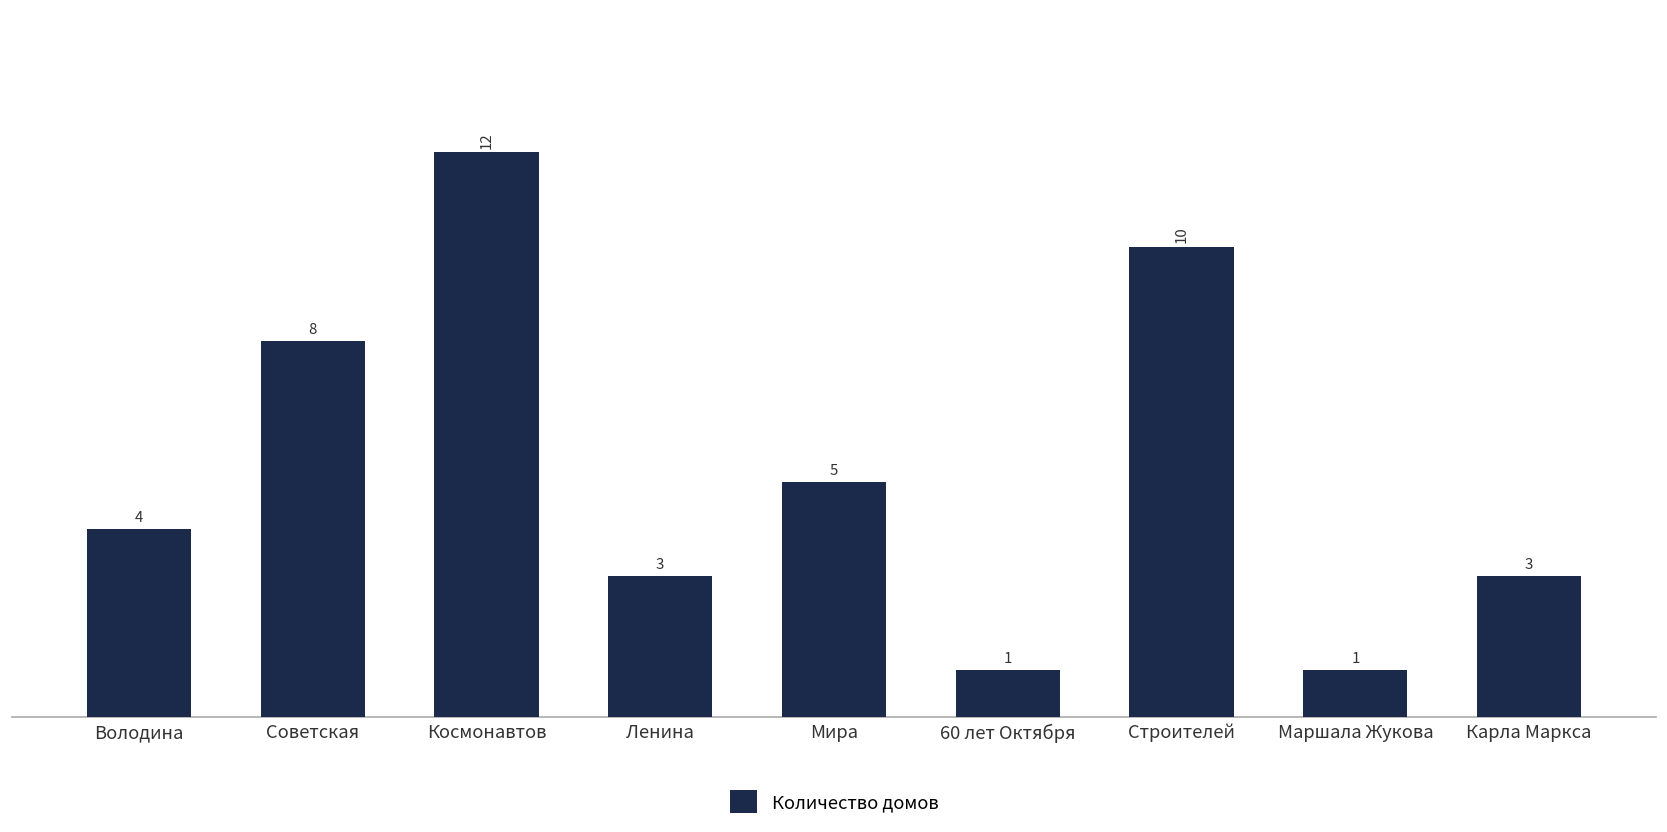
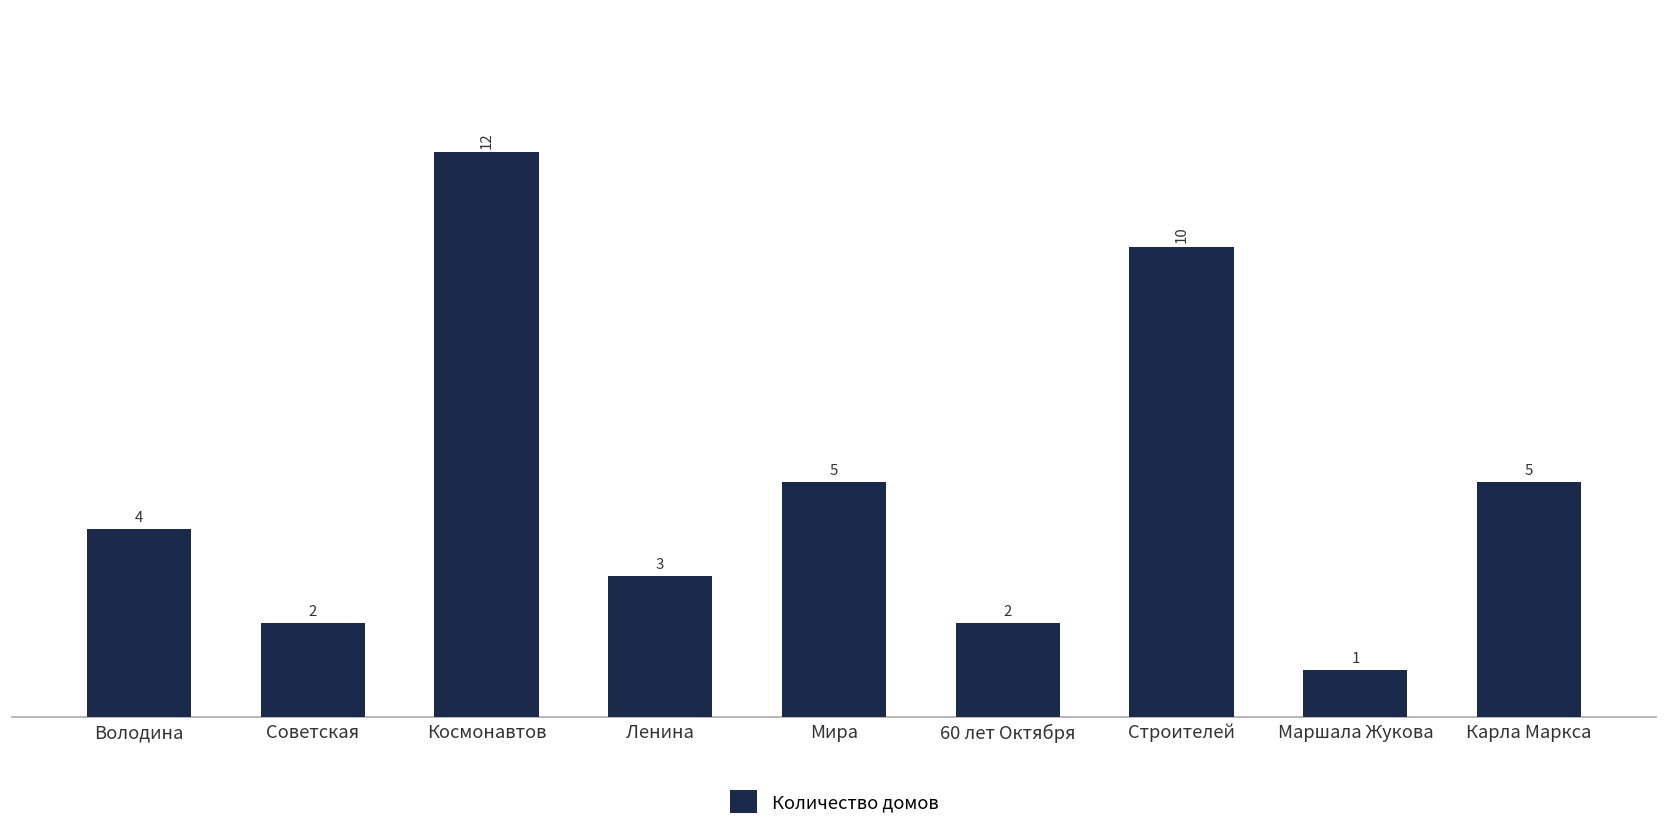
Советская: 8 -> 2
60 лет Октября: 1 -> 2
Карла Маркса: 3 -> 5
